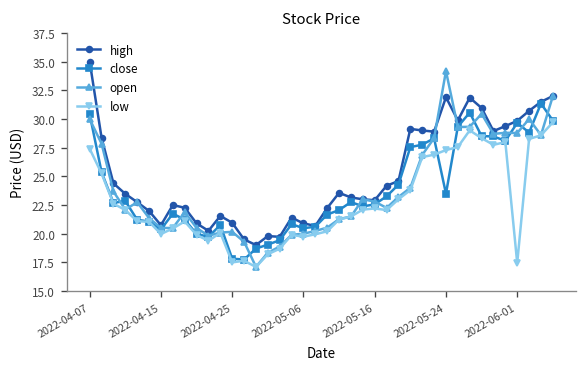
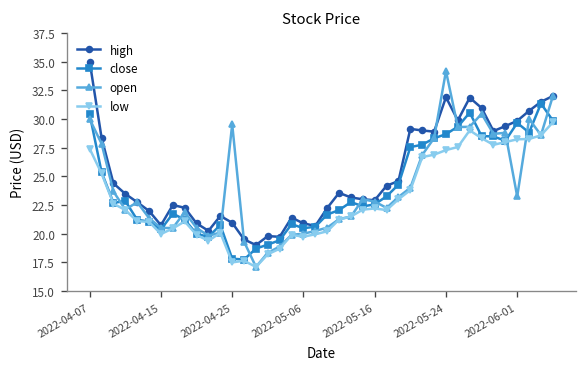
open, 2022-04-25: 20 -> 30
close, 2022-05-24: 23 -> 29
open, 2022-06-01: 29 -> 23
low, 2022-06-01: 17 -> 28
